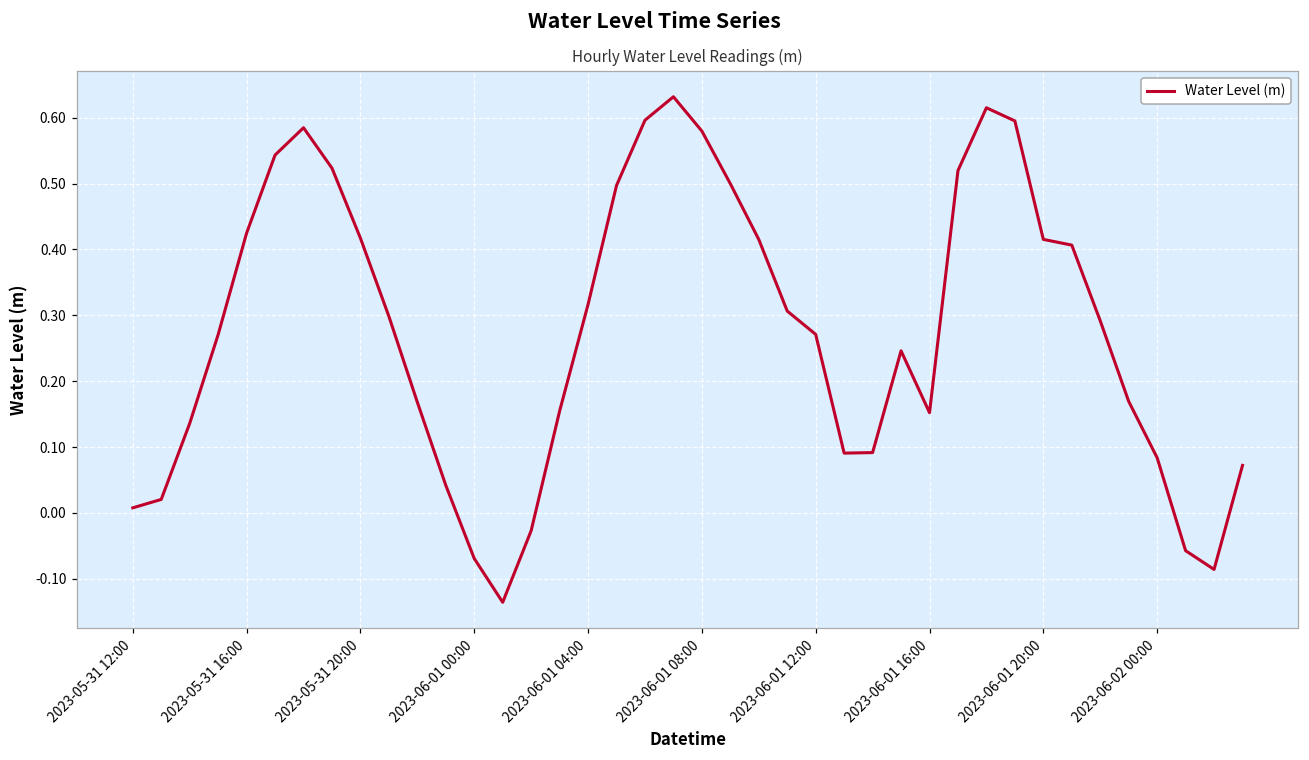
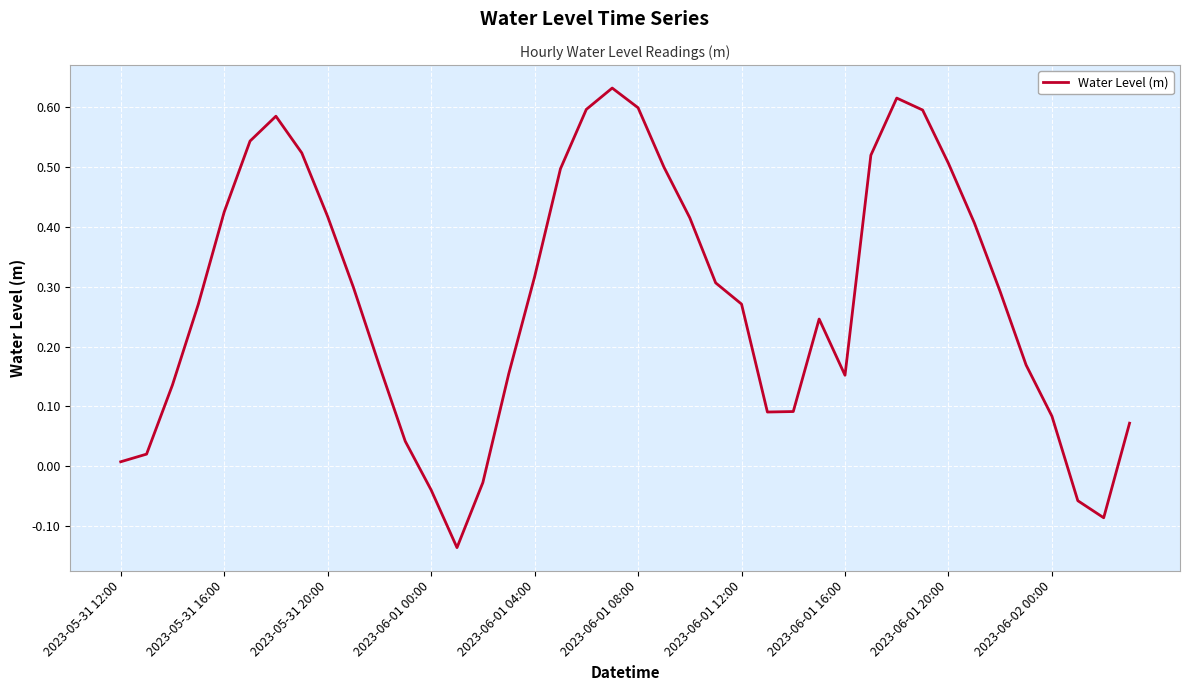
2023-06-01 00:00: -0.07 -> -0.04
2023-06-01 08:00: 0.58 -> 0.60
2023-06-01 20:00: 0.42 -> 0.51
